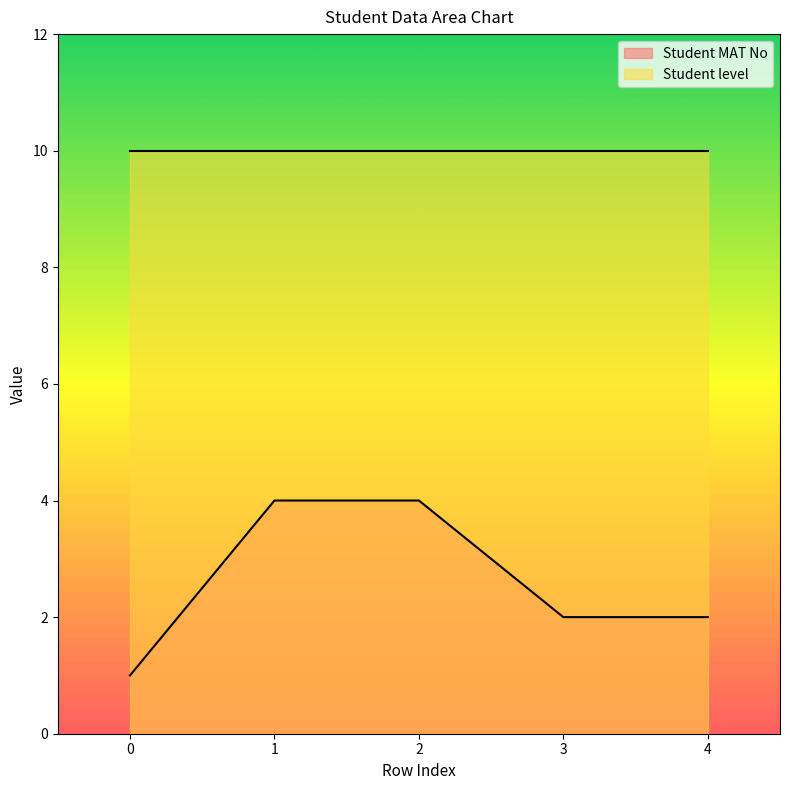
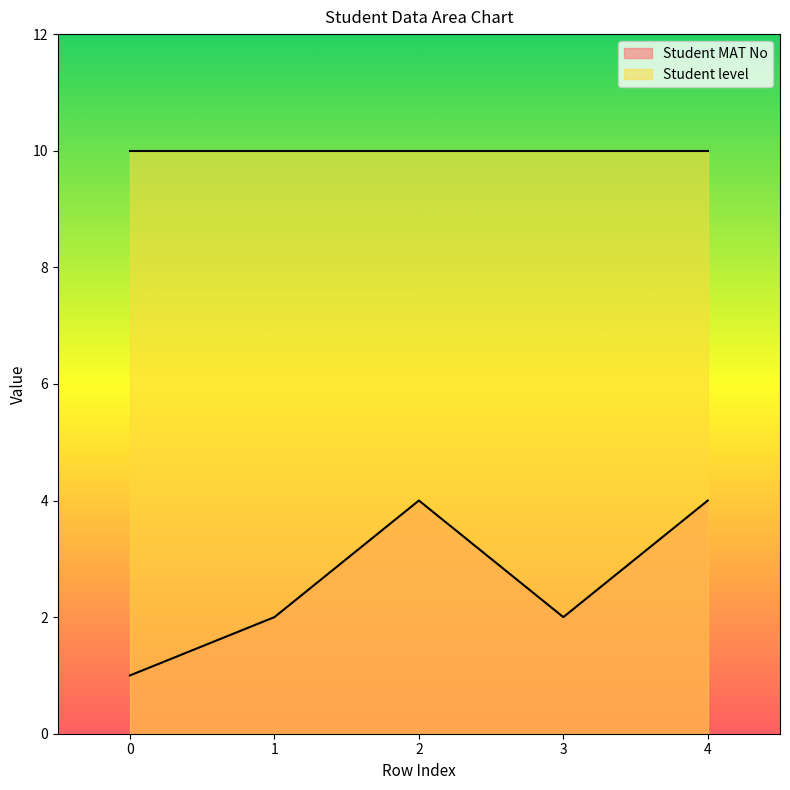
Student MAT No, 1: 4 -> 2
Student MAT No, 4: 2 -> 4
